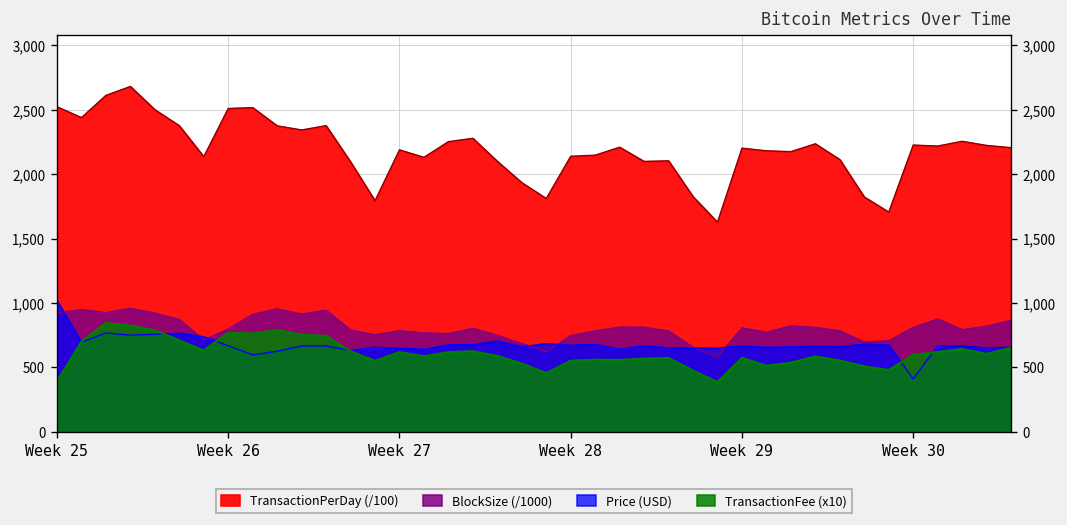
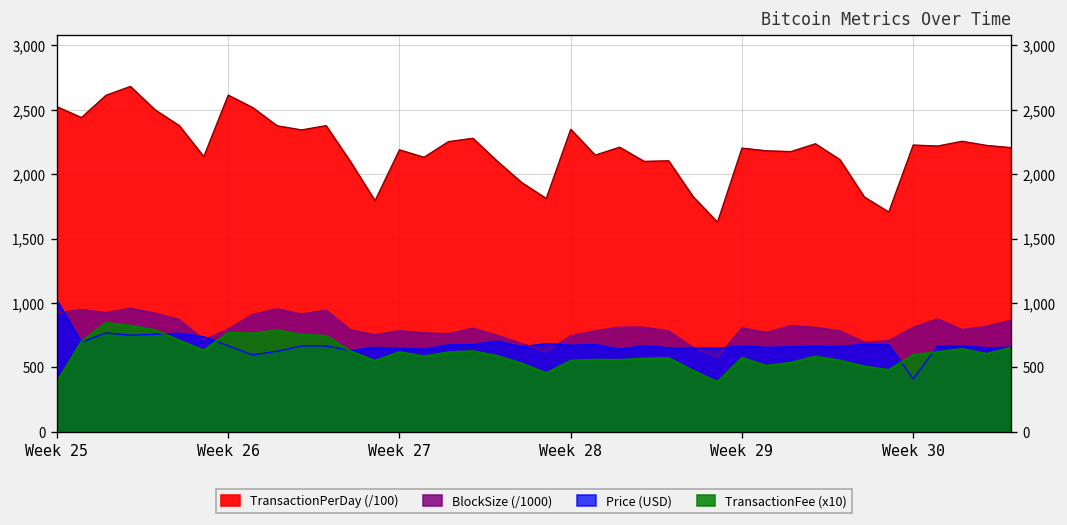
TransactionPerDay (/100), Week 26: 2,510 -> 2,610
TransactionPerDay (/100), Week 28: 2,140 -> 2,350
